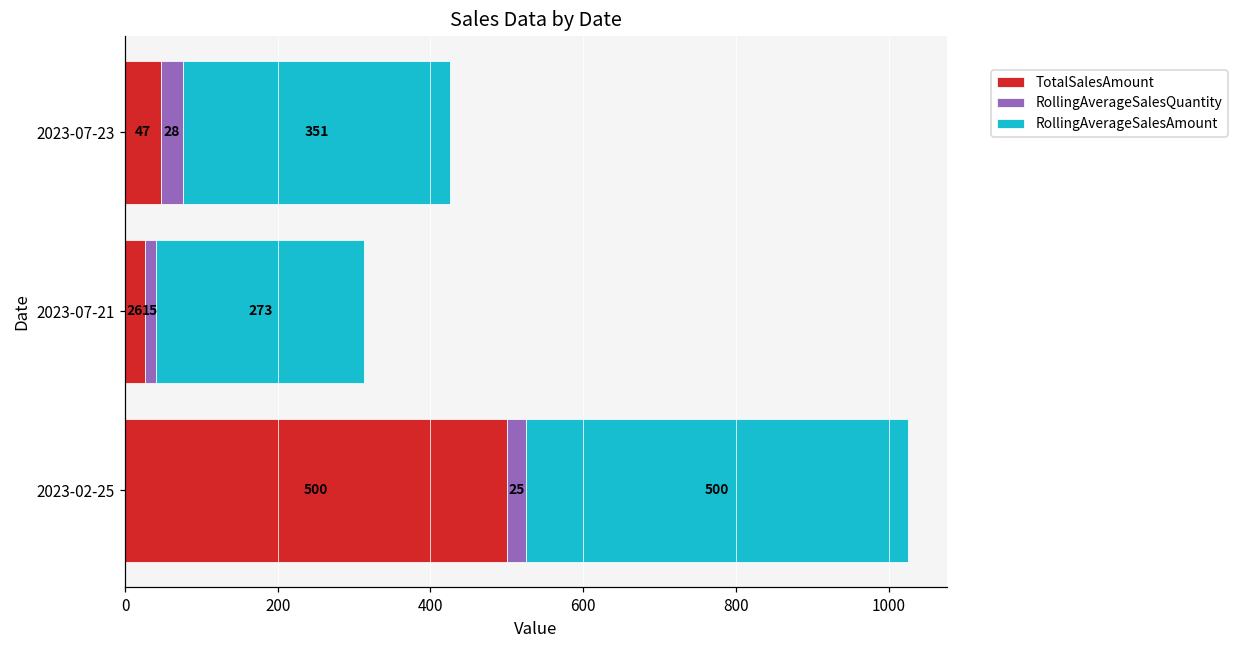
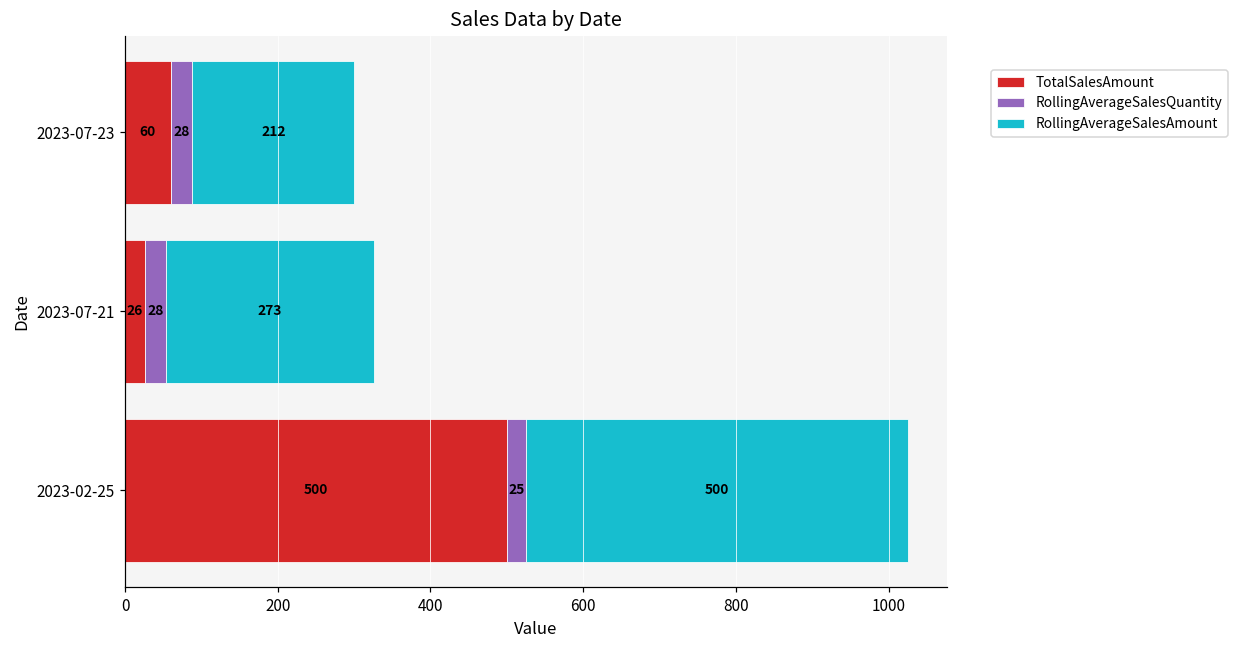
TotalSalesAmount, 2023-07-23: 47 -> 60
RollingAverageSalesAmount, 2023-07-23: 351 -> 212
RollingAverageSalesQuantity, 2023-07-21: 15 -> 28
